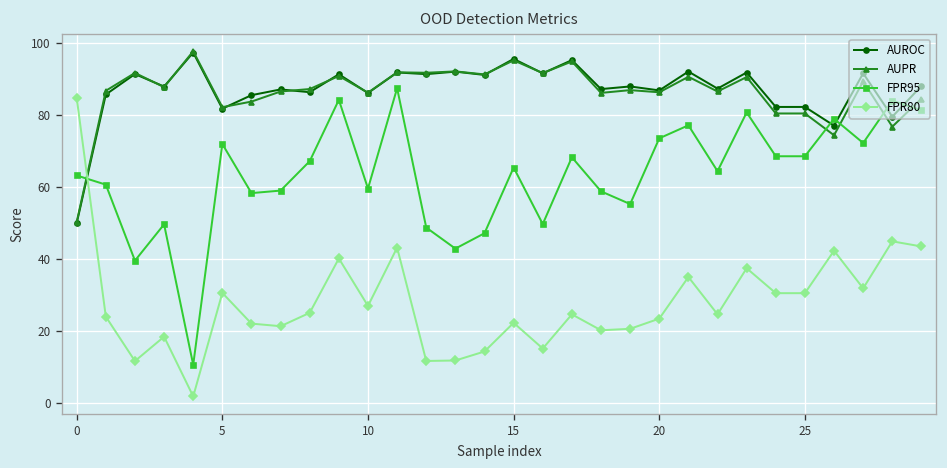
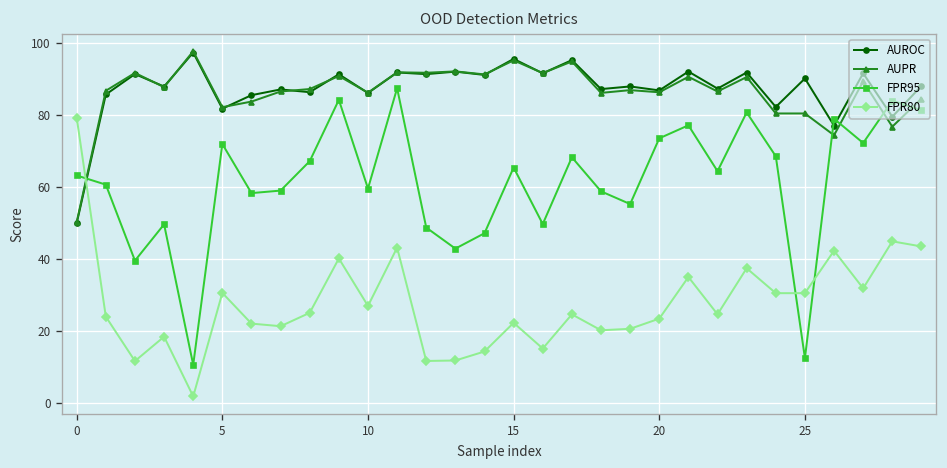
FPR80, 0: 85 -> 79
AUROC, 25: 82 -> 90
FPR95, 25: 69 -> 13
